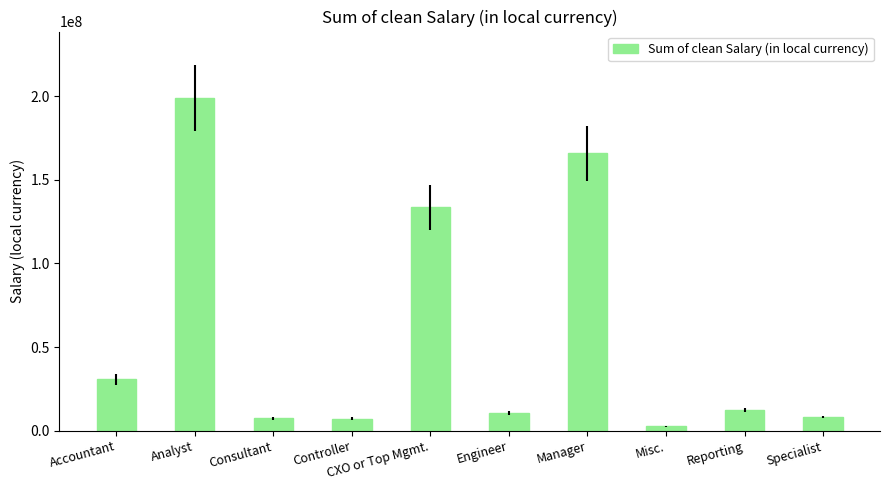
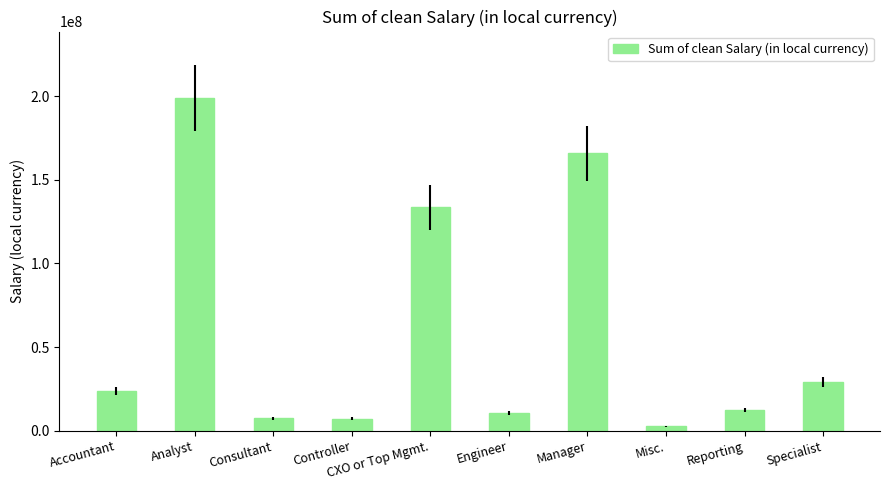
Accountant: 31000000 -> 24000000
Specialist: 8000000 -> 29000000
